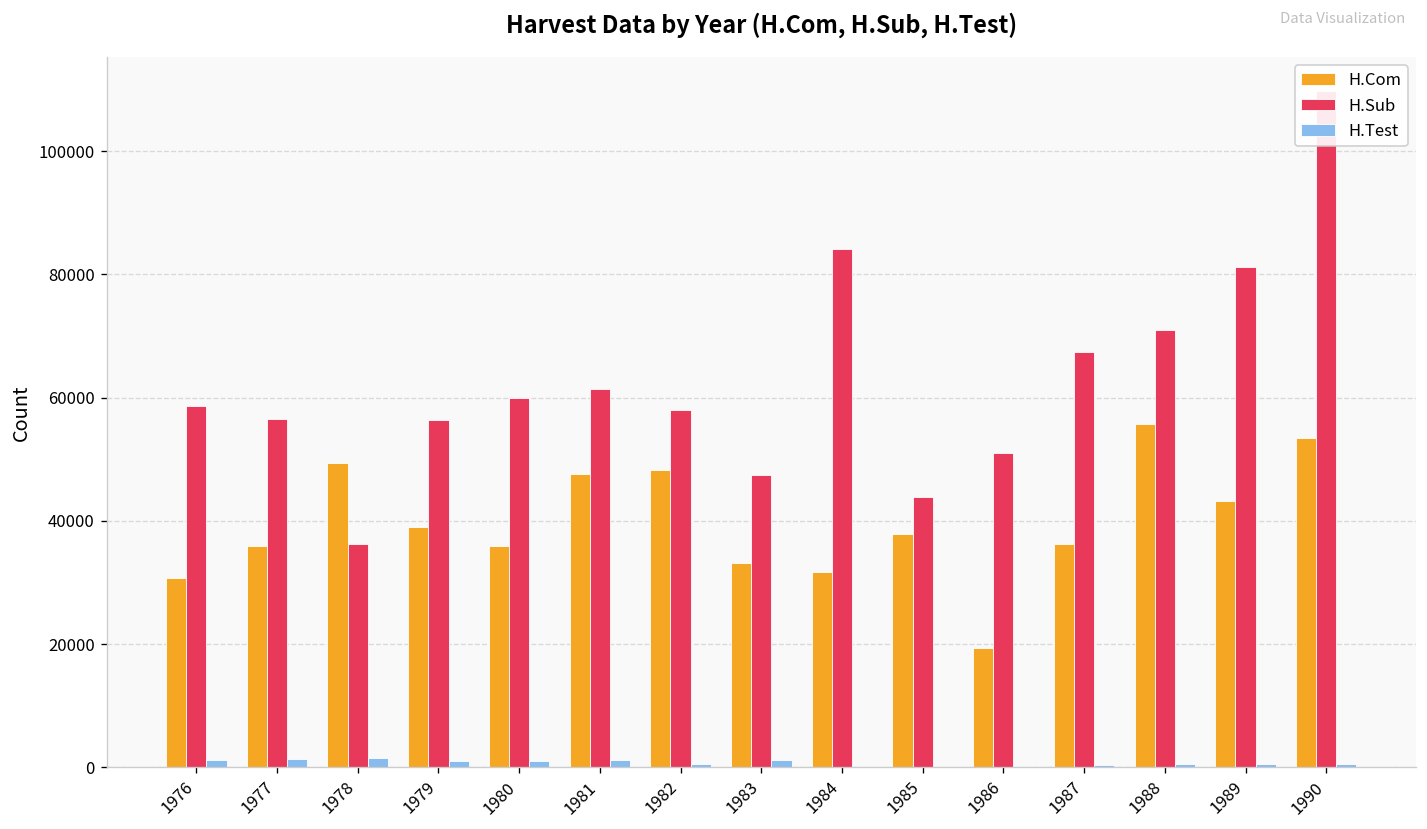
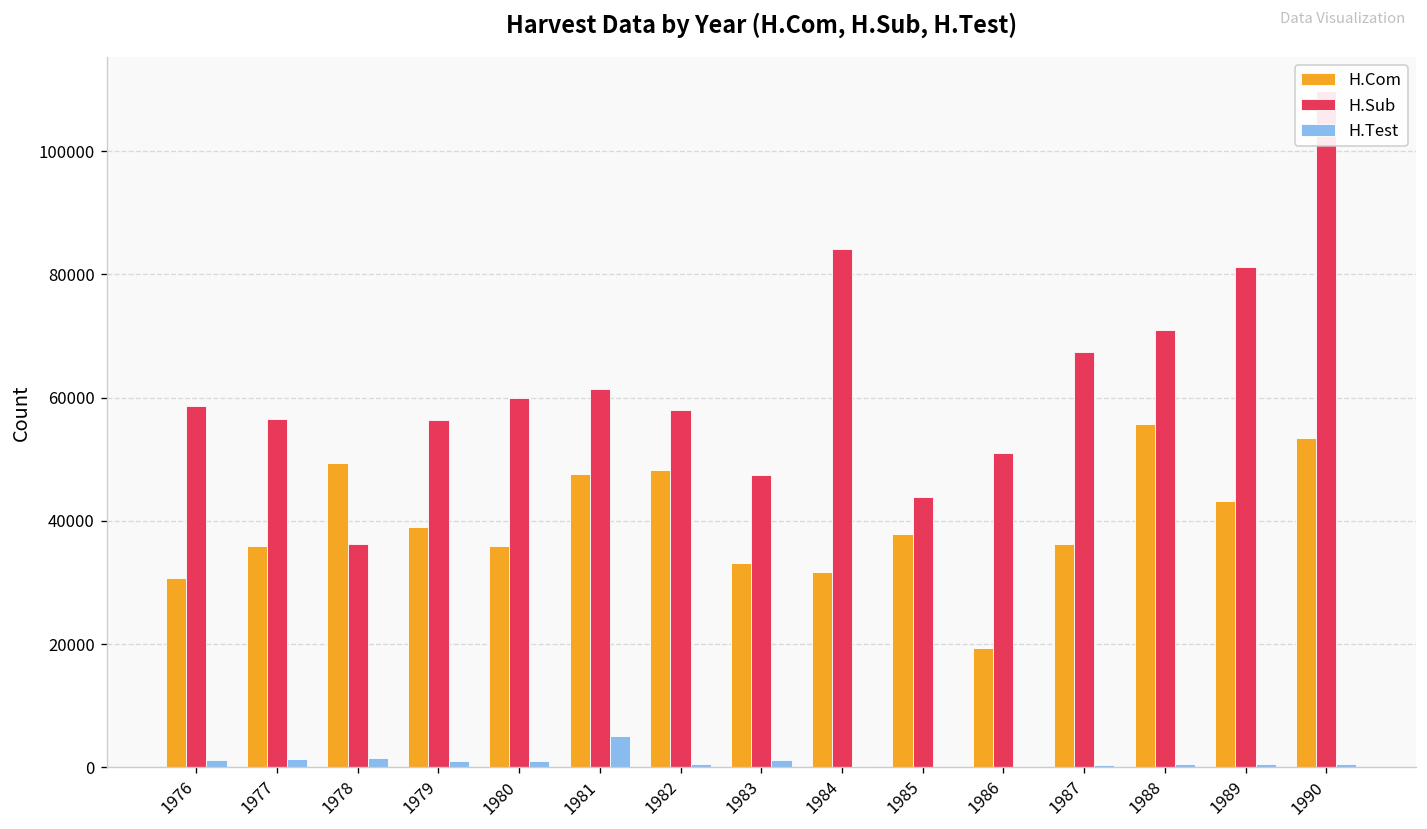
H.Test, 1981: 1000 -> 5000
